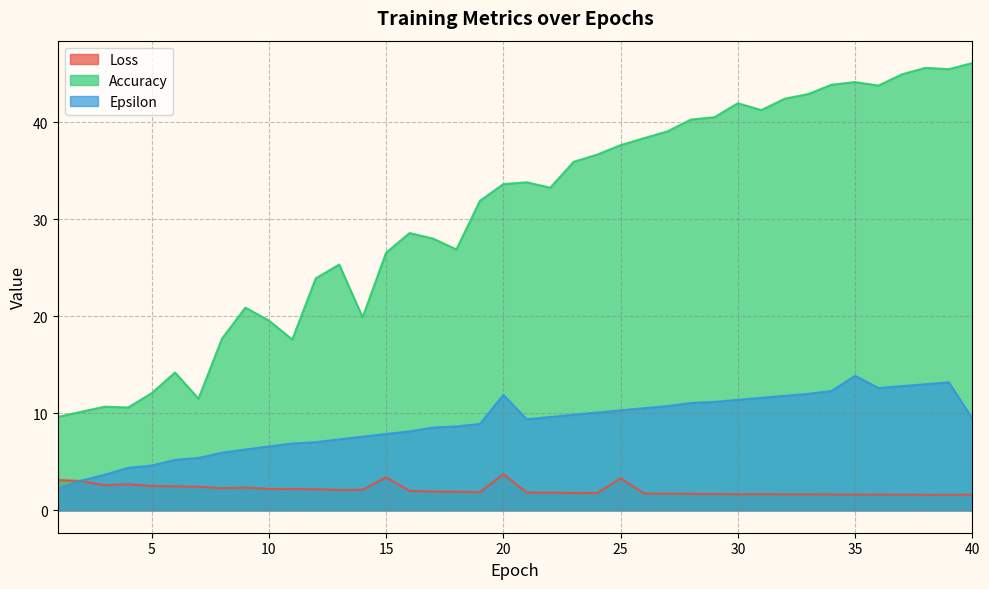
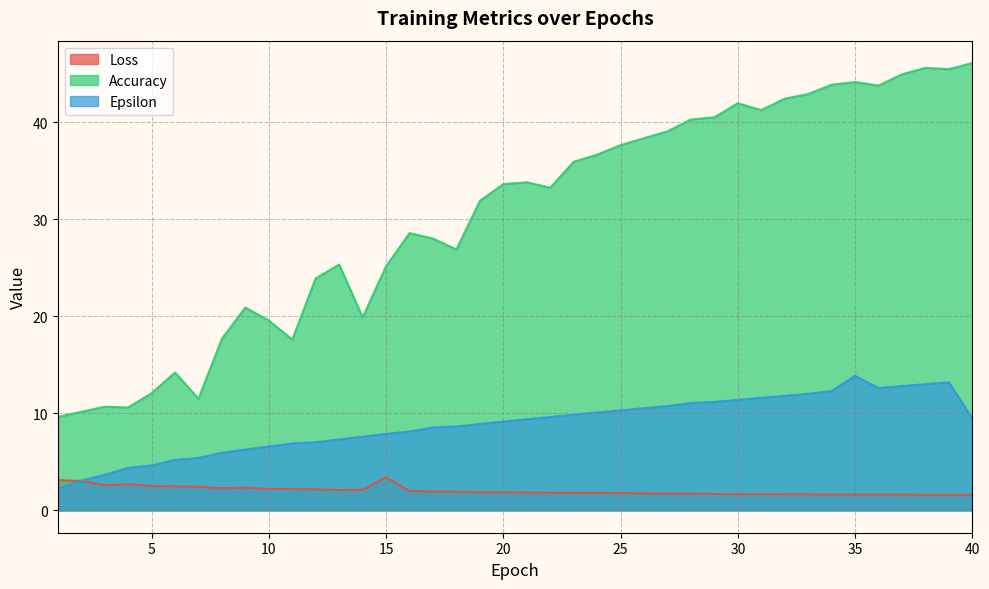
Accuracy, 15: 27 -> 25
Loss, 20: 4 -> 2
Epsilon, 20: 12 -> 9
Loss, 25: 3 -> 2
